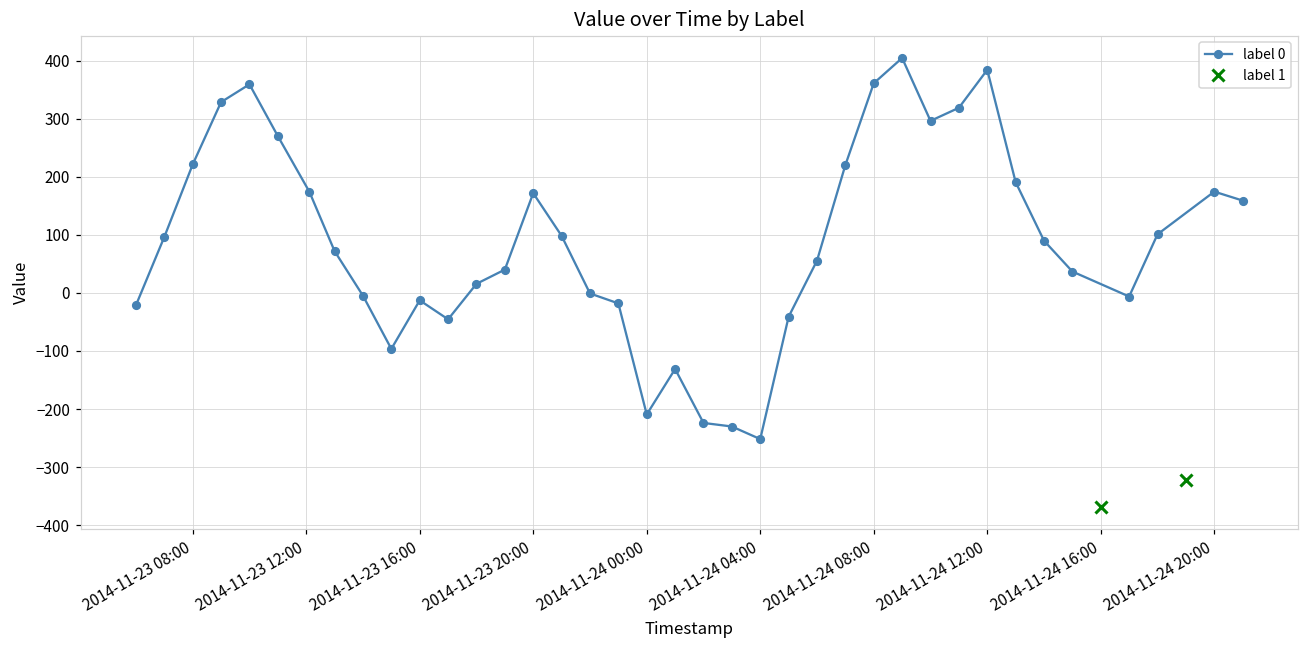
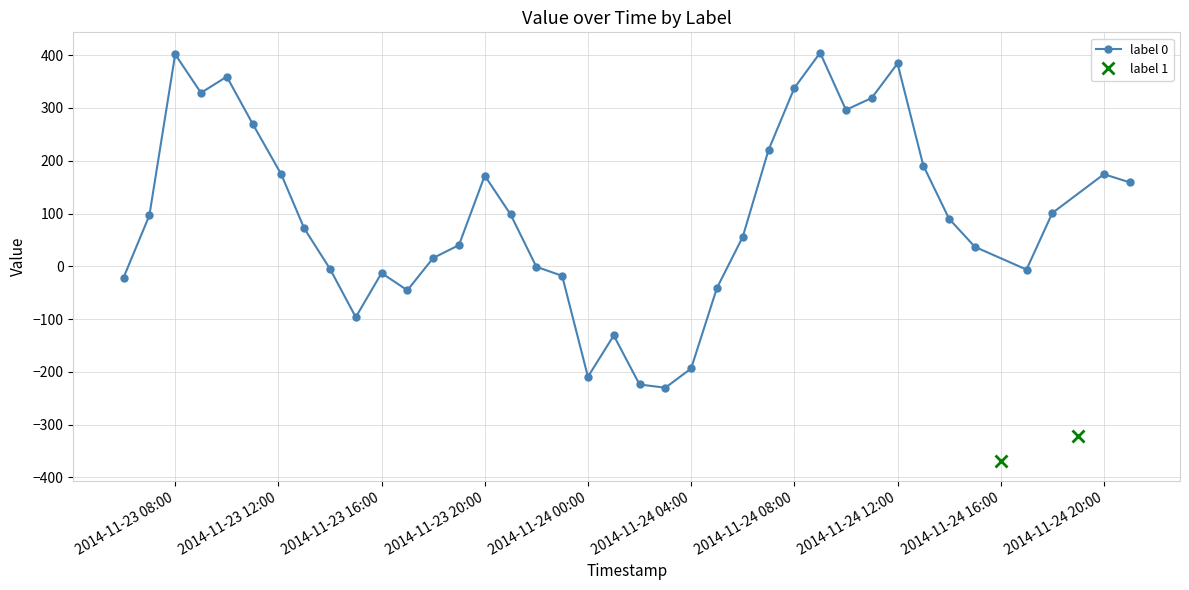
label 0, 2014-11-23 08:00: 220 -> 400
label 0, 2014-11-24 04:00: -250 -> -190
label 0, 2014-11-24 08:00: 360 -> 340
